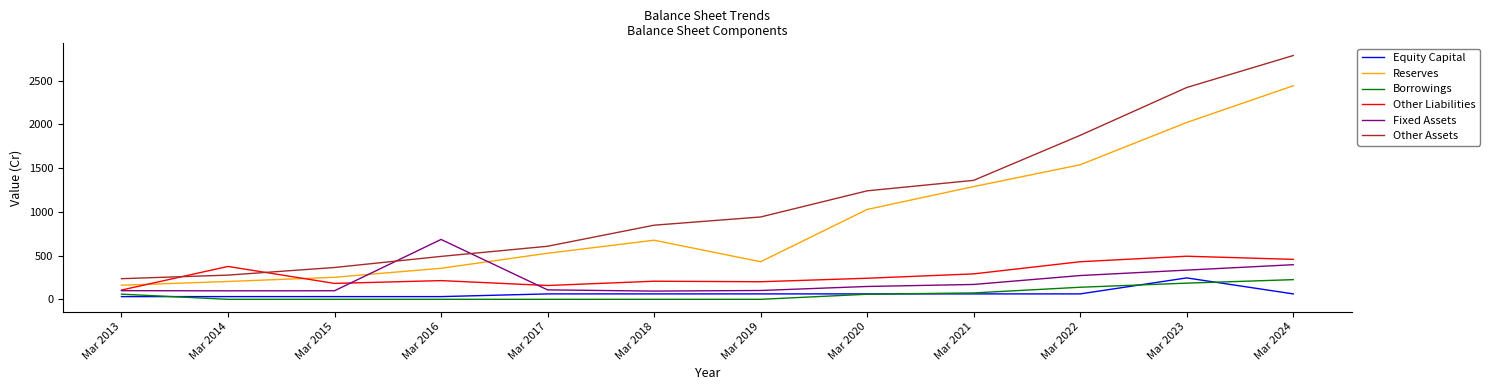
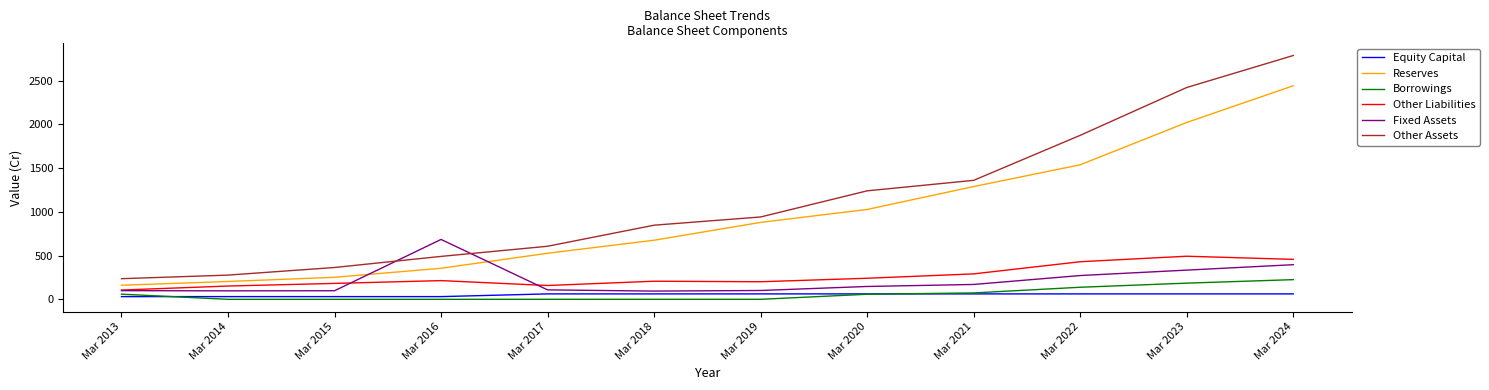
Other Liabilities, Mar 2014: 400 -> 200
Reserves, Mar 2019: 400 -> 900
Equity Capital, Mar 2023: 200 -> 100
